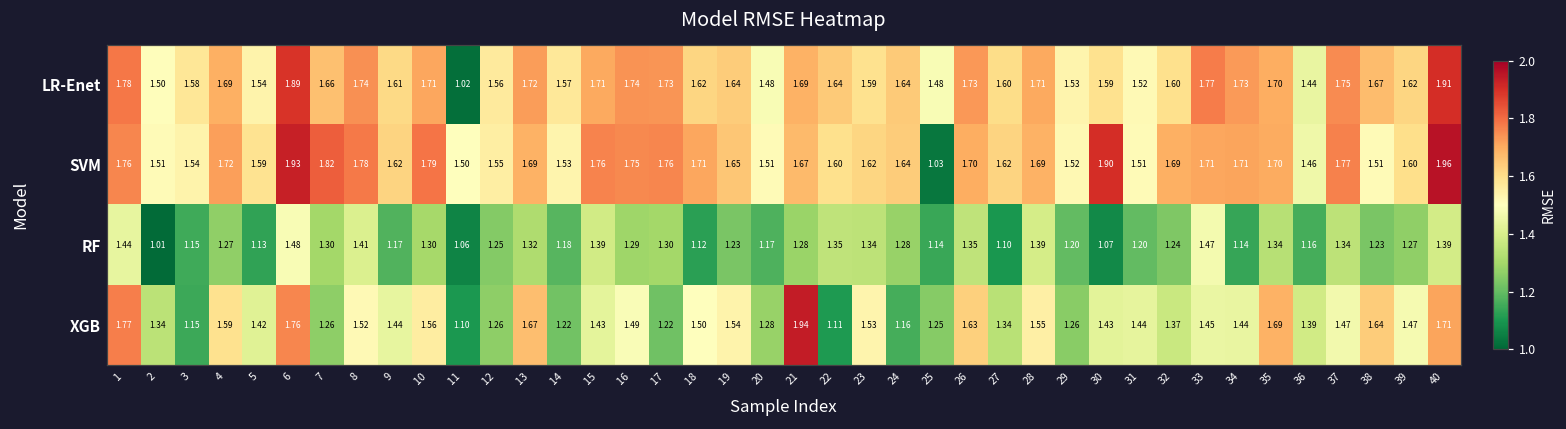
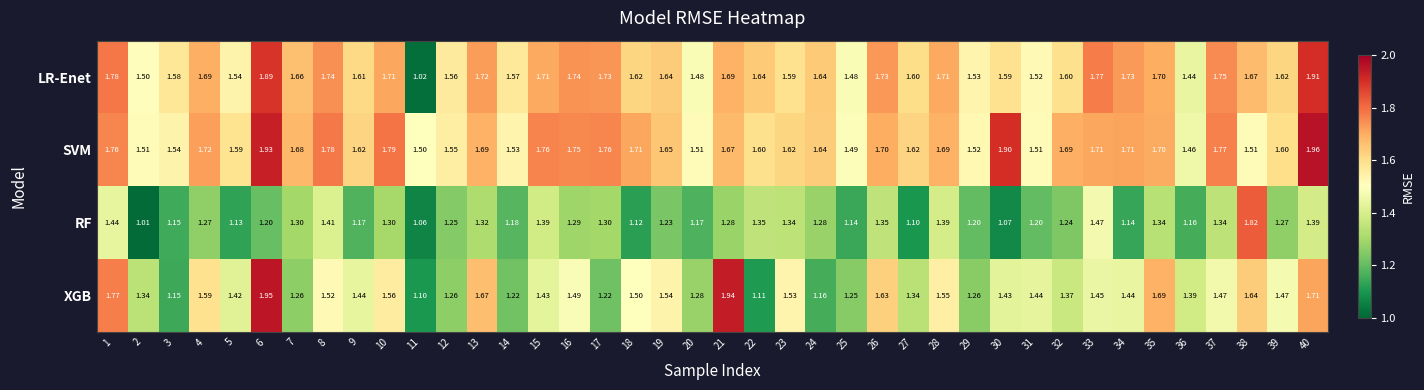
SVM, 7: 1.82 -> 1.68
SVM, 25: 1.03 -> 1.49
RF, 6: 1.48 -> 1.20
RF, 38: 1.23 -> 1.82
XGB, 6: 1.76 -> 1.95
